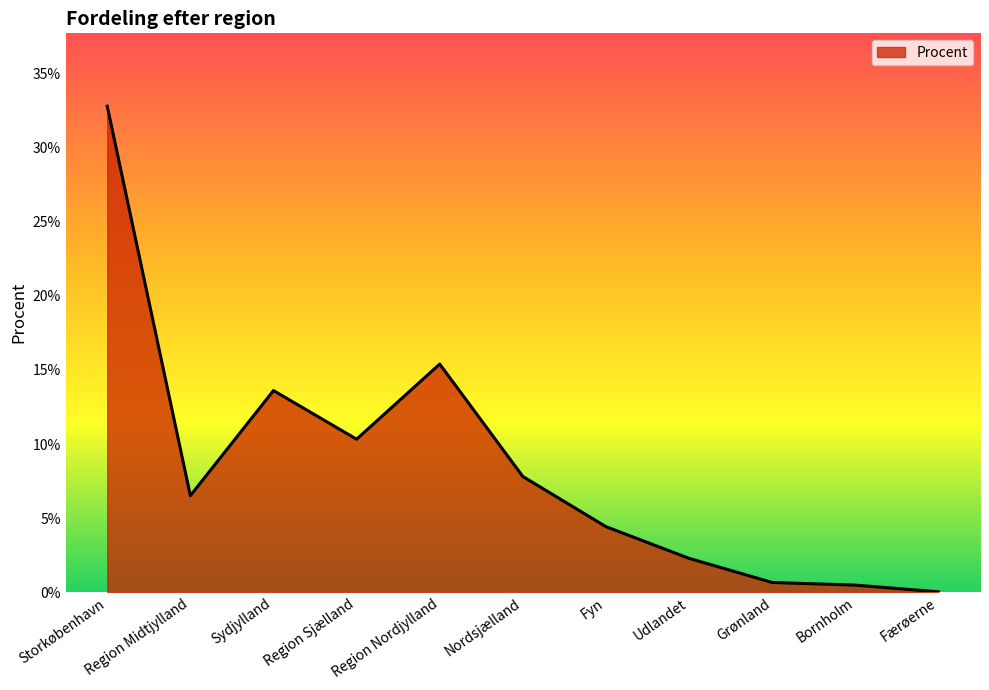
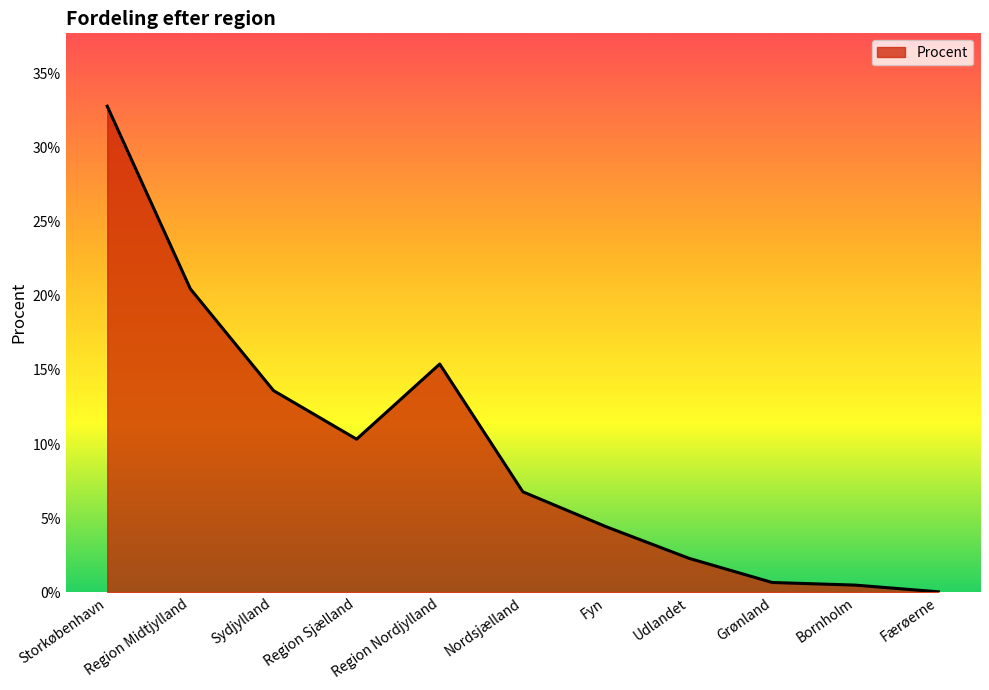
Region Midtjylland: 6.5% -> 20.5%
Nordsjælland: 7.8% -> 6.8%
